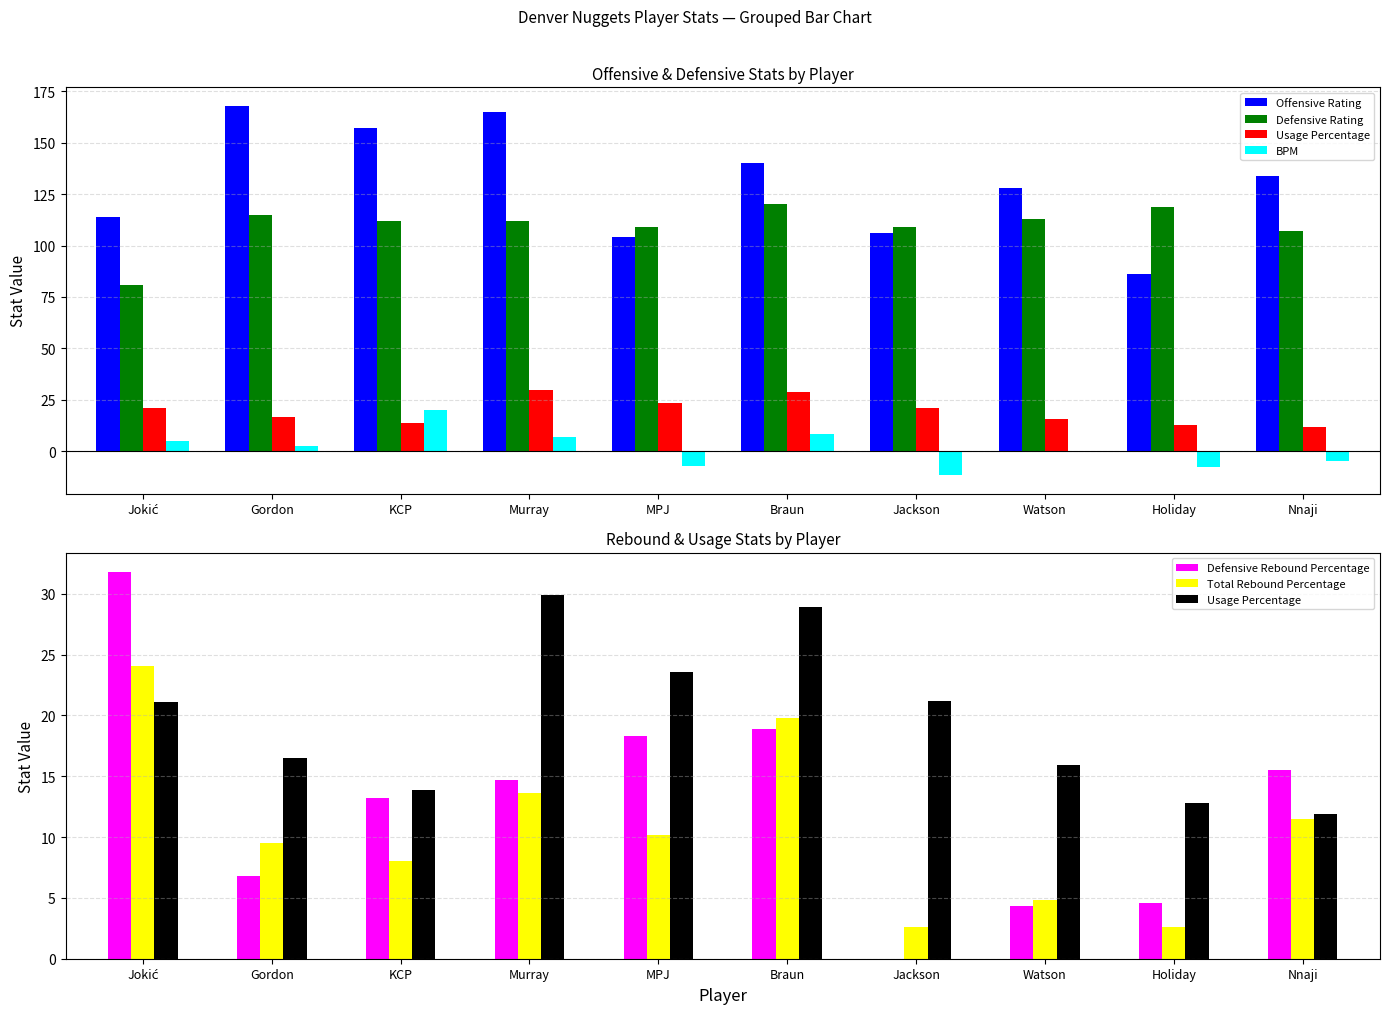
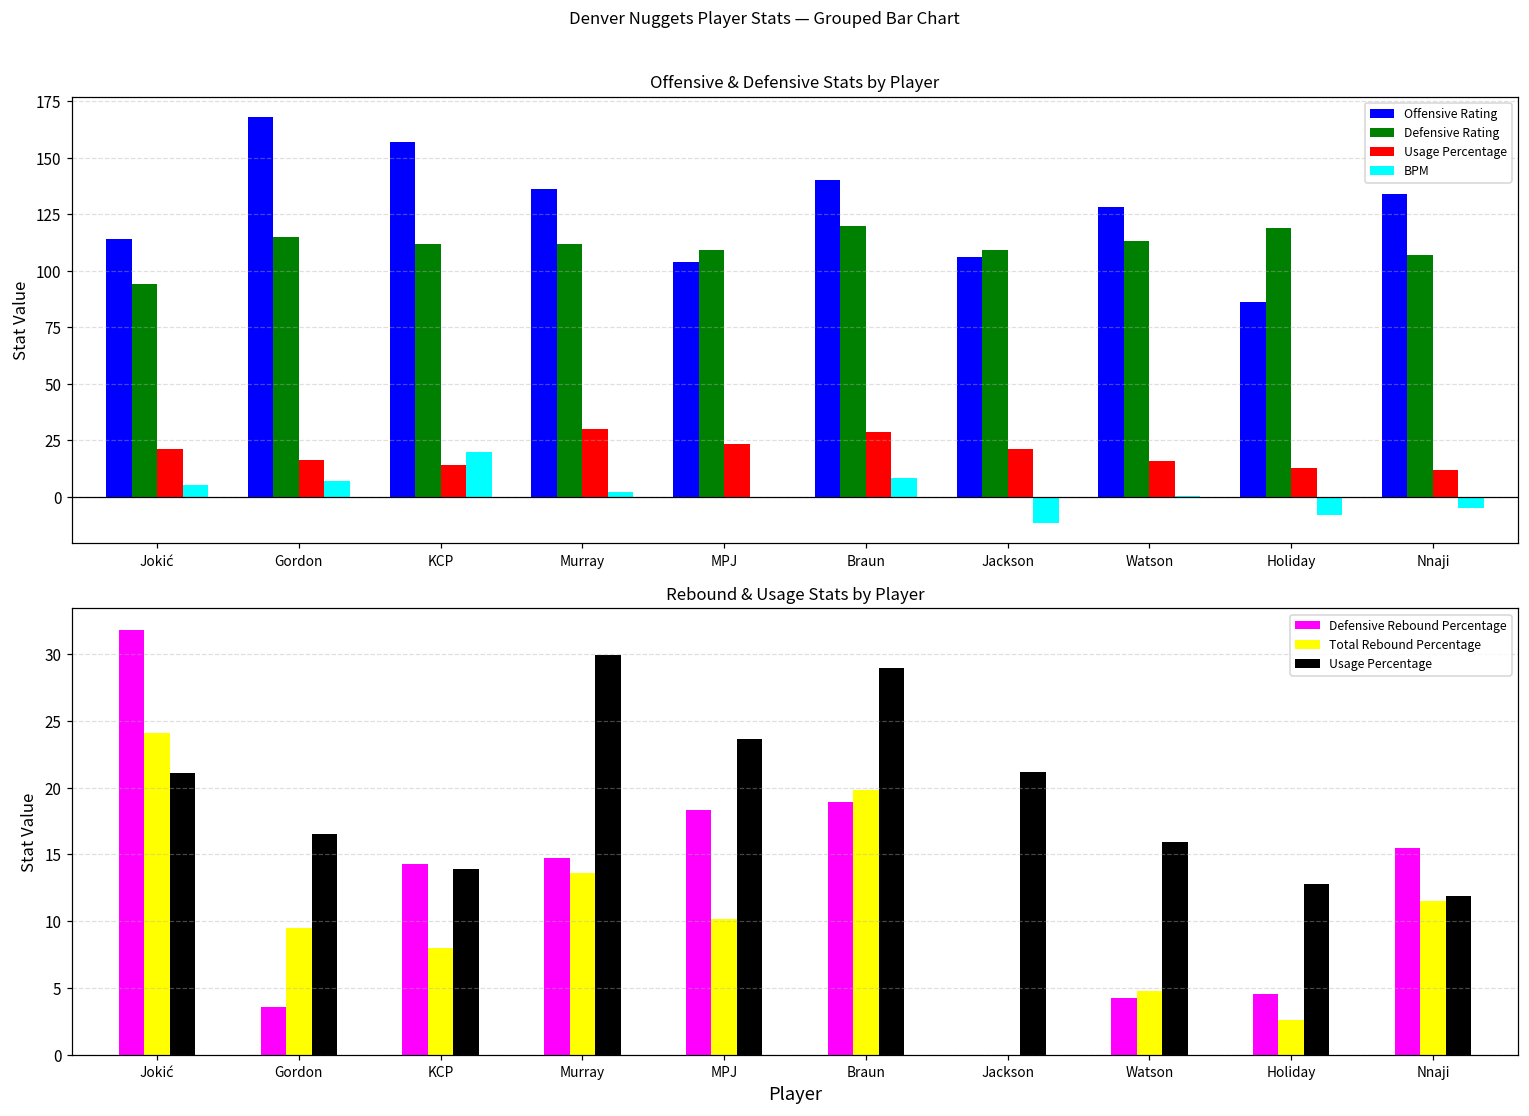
Offensive & Defensive Stats by Player, Defensive Rating, Jokić: 81 -> 94
Offensive & Defensive Stats by Player, BPM, Gordon: 3 -> 7
Offensive & Defensive Stats by Player, Offensive Rating, Murray: 165 -> 136
Offensive & Defensive Stats by Player, BPM, Murray: 7 -> 2
Offensive & Defensive Stats by Player, BPM, MPJ: -7 -> -1
Rebound & Usage Stats by Player, Defensive Rebound Percentage, Gordon: 6.8 -> 3.6
Rebound & Usage Stats by Player, Defensive Rebound Percentage, KCP: 13.2 -> 14.3
Rebound & Usage Stats by Player, Total Rebound Percentage, Jackson: 2.6 -> 0.0
